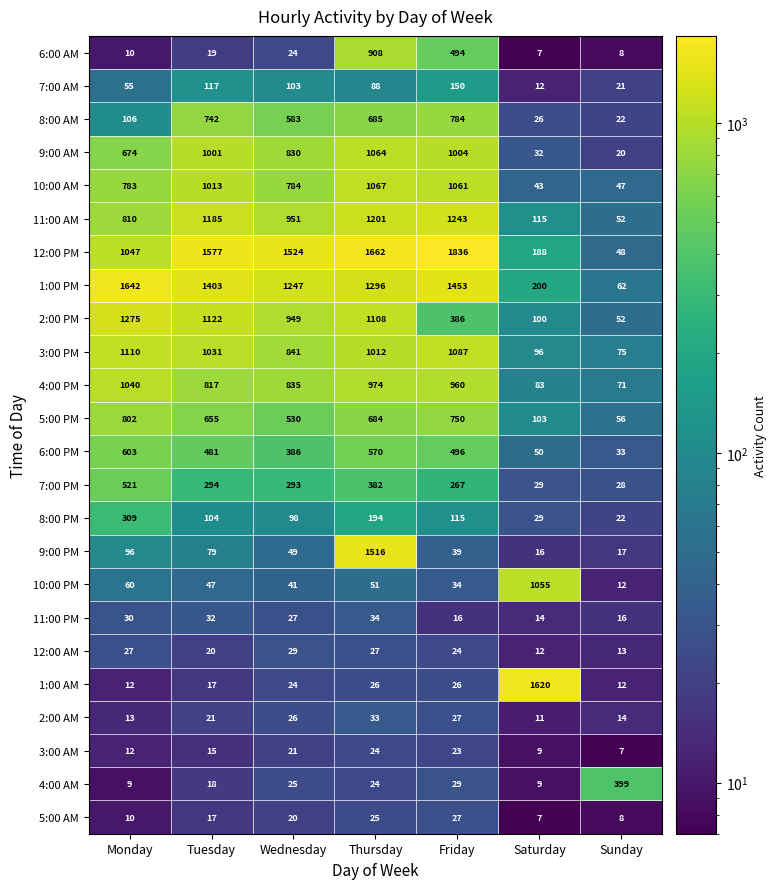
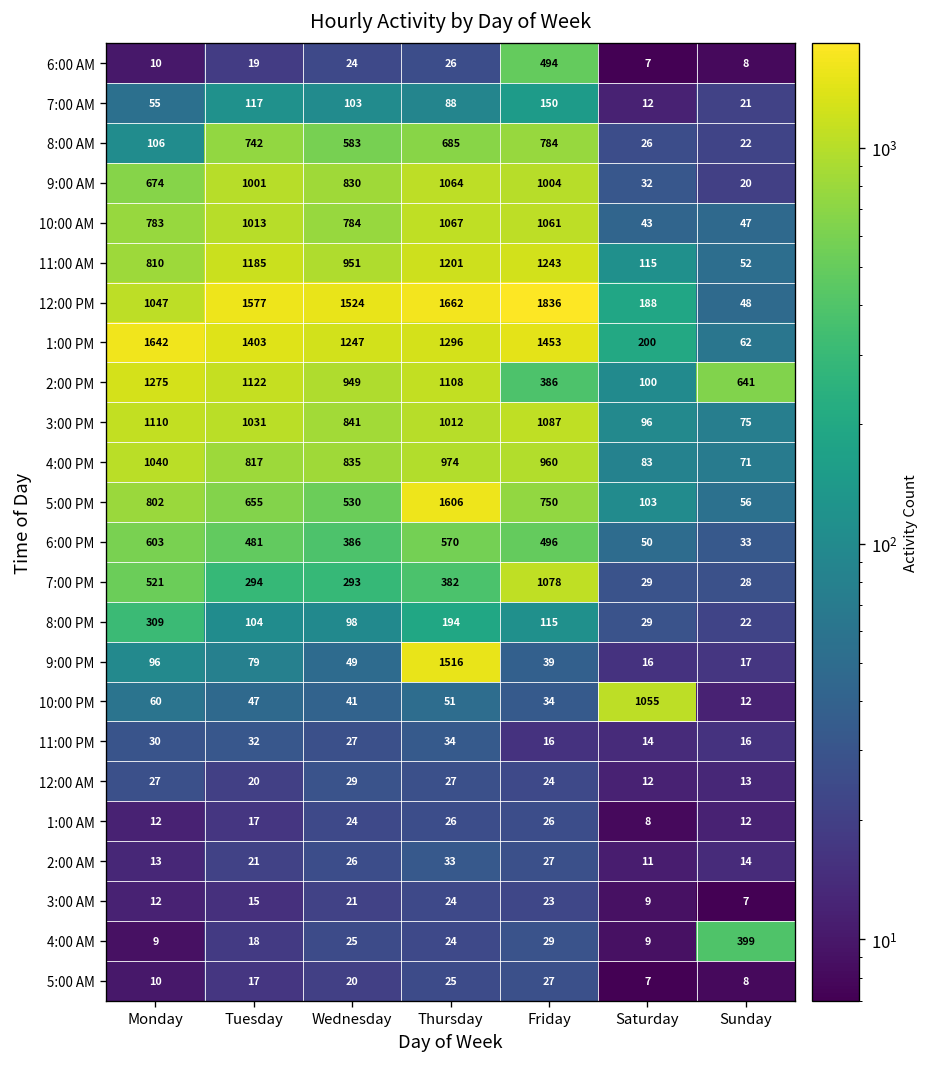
6:00 AM, Thursday: 908 -> 26
2:00 PM, Sunday: 52 -> 641
5:00 PM, Thursday: 684 -> 1606
7:00 PM, Friday: 267 -> 1078
1:00 AM, Saturday: 1620 -> 8
